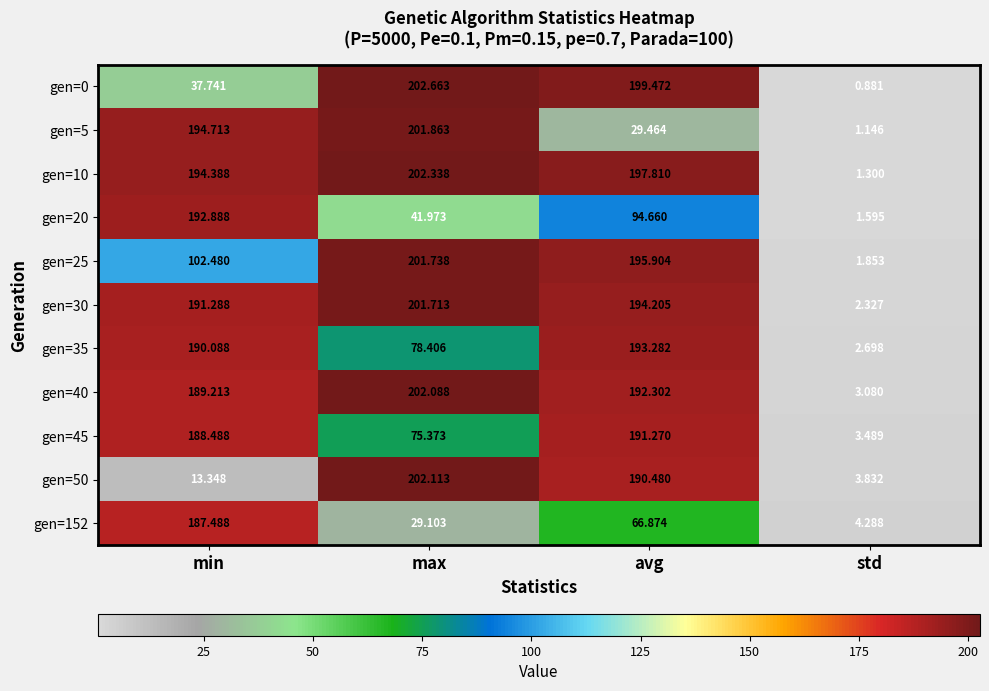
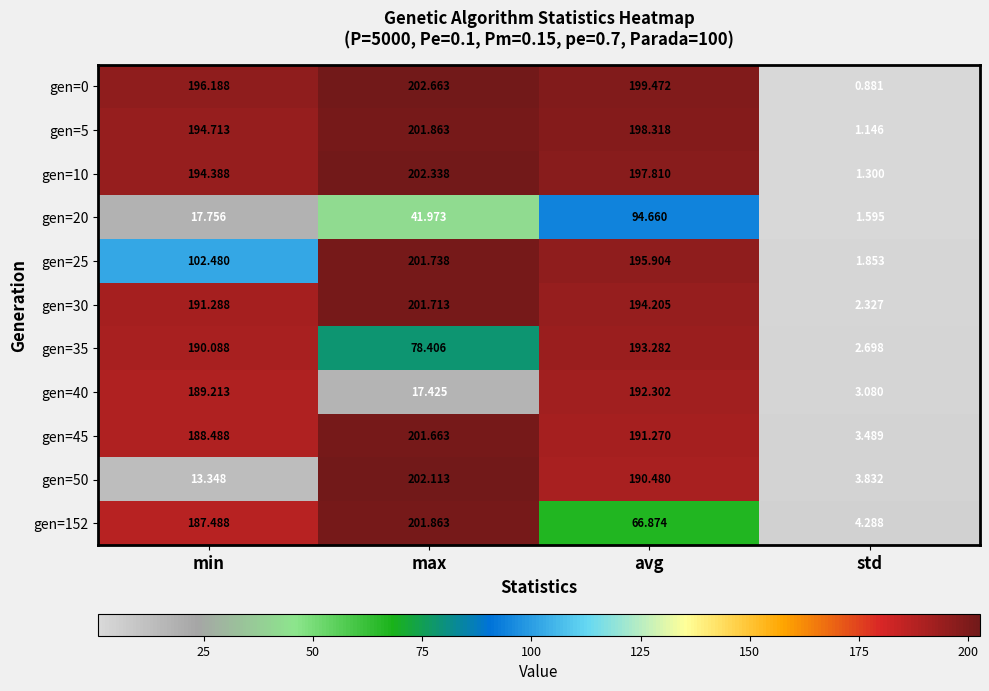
gen=0, min: 37.741 -> 196.188
gen=5, avg: 29.464 -> 198.318
gen=20, min: 192.888 -> 17.756
gen=40, max: 202.088 -> 17.425
gen=45, max: 75.373 -> 201.663
gen=152, max: 29.103 -> 201.863
